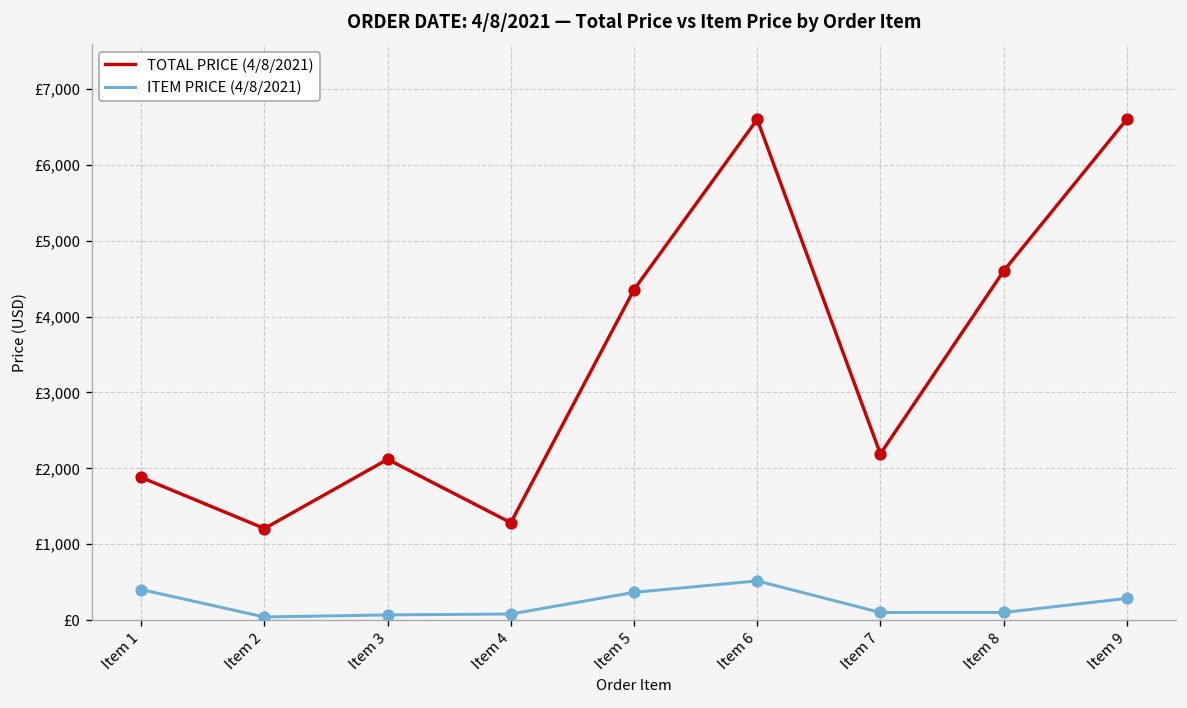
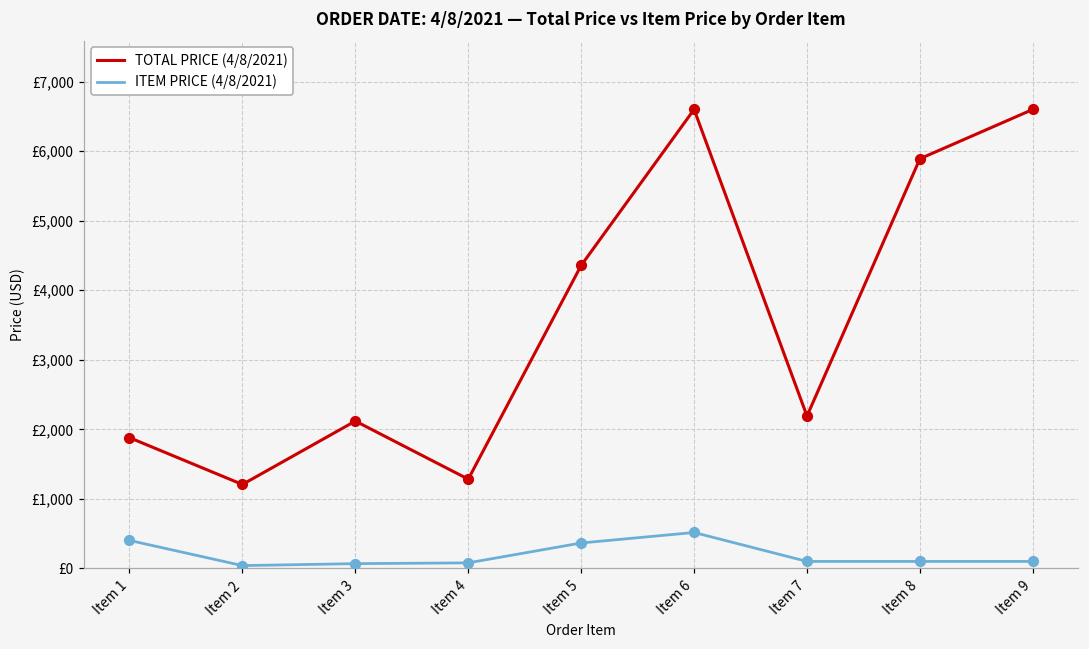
TOTAL PRICE (4/8/2021), Item 8: £4,600 -> £5,900
ITEM PRICE (4/8/2021), Item 9: £300 -> £100
